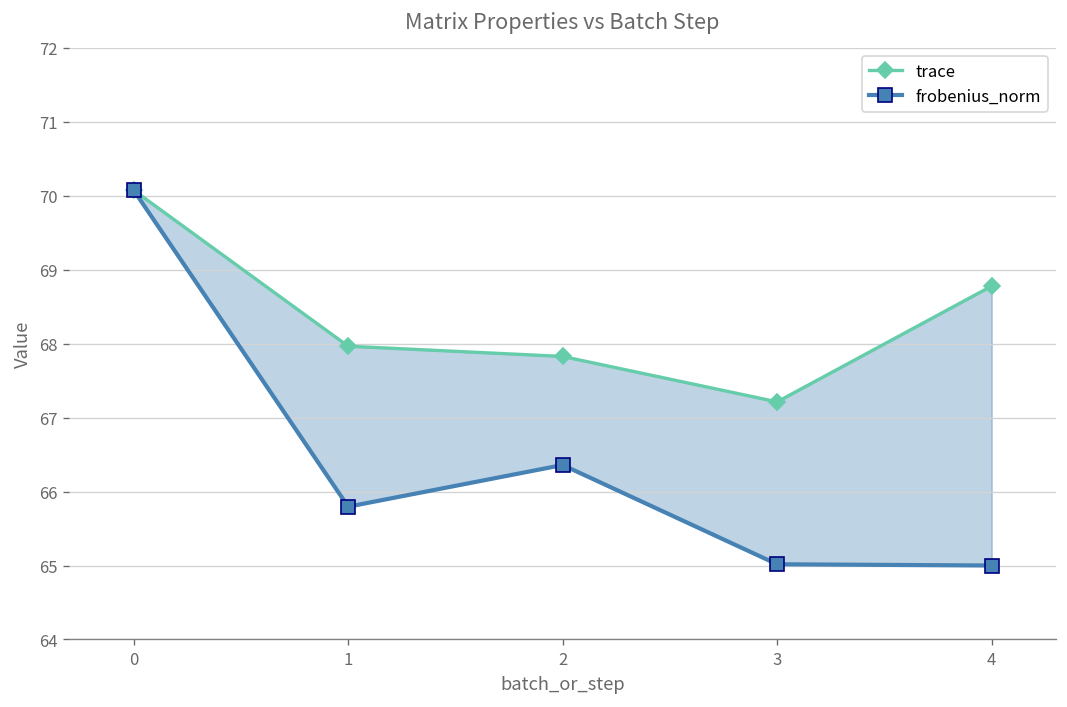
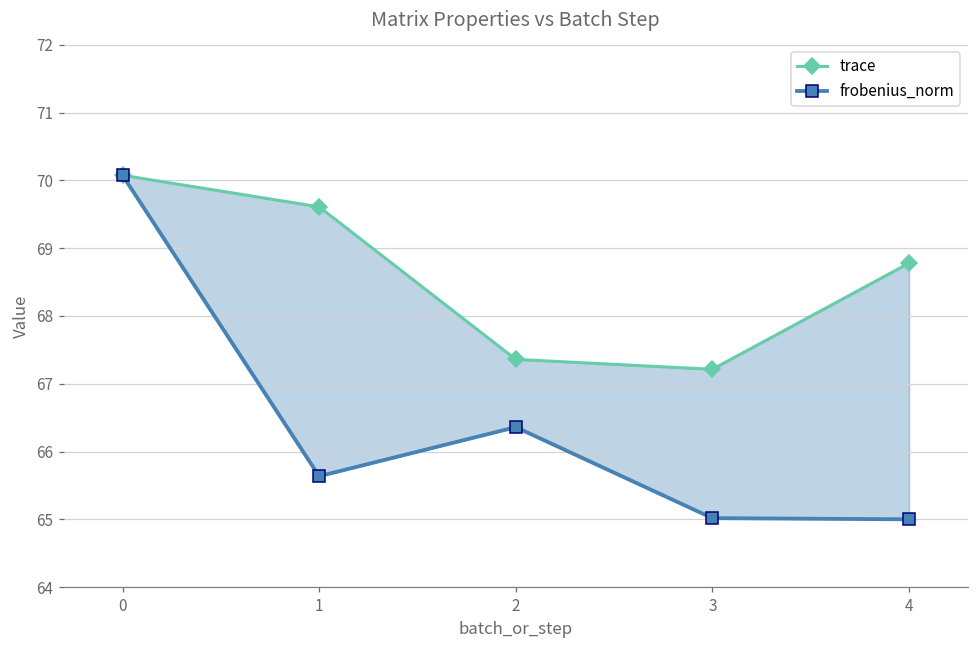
trace, 1: 68.0 -> 69.6
frobenius_norm, 1: 65.8 -> 65.6
trace, 2: 67.8 -> 67.4
